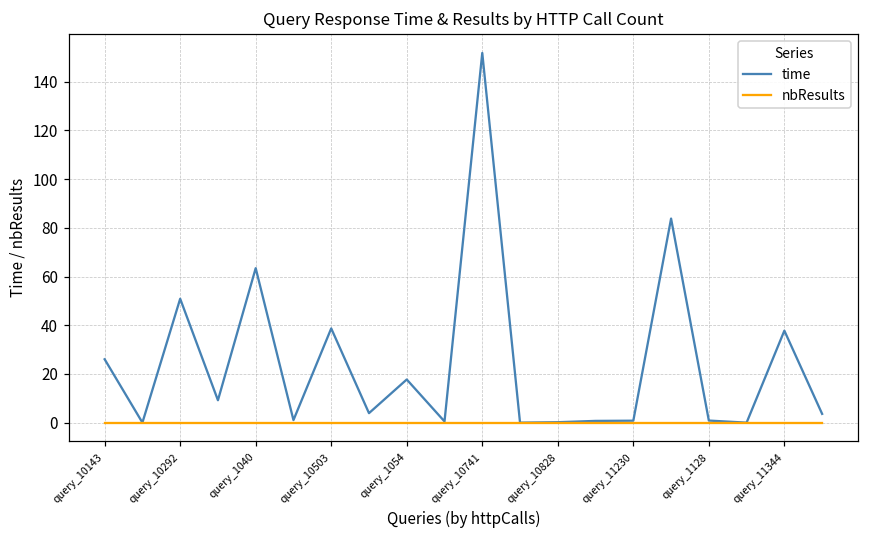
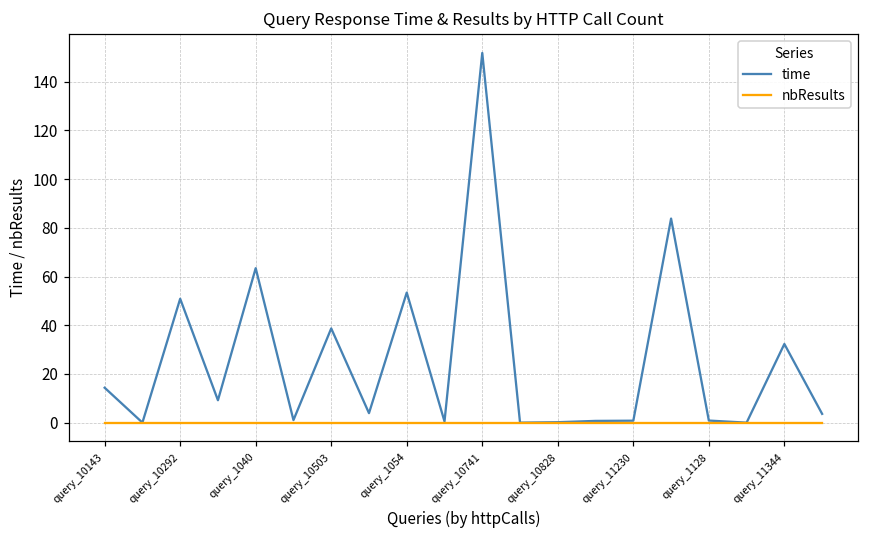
time, query_10143: 26 -> 14
time, query_1054: 18 -> 53
time, query_11344: 38 -> 32
